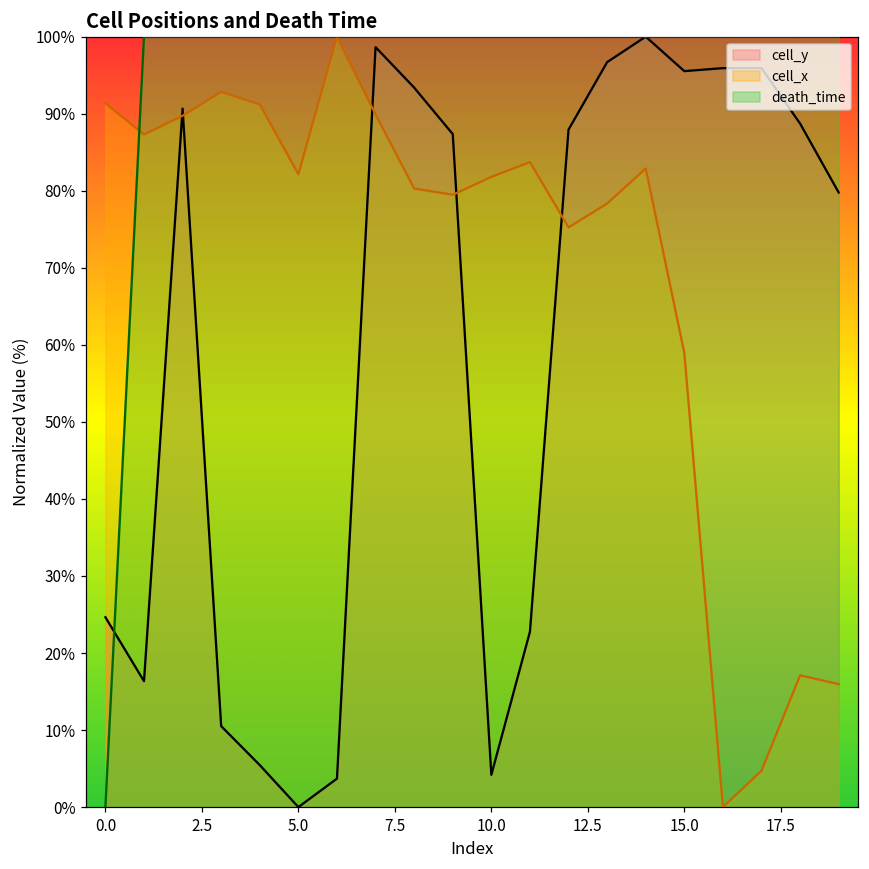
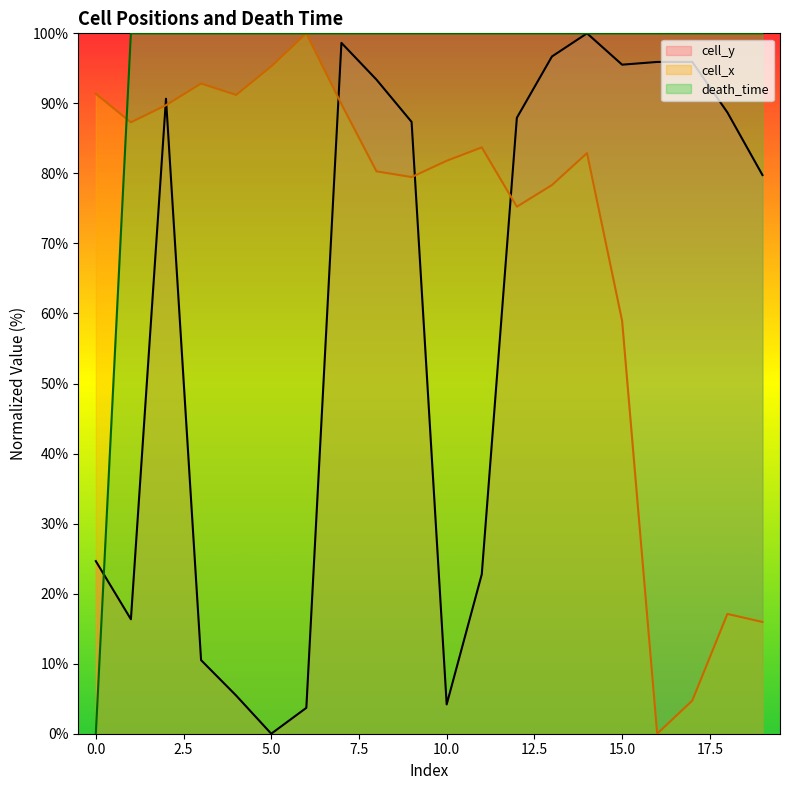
cell_x, 5.0: 82% -> 95%
